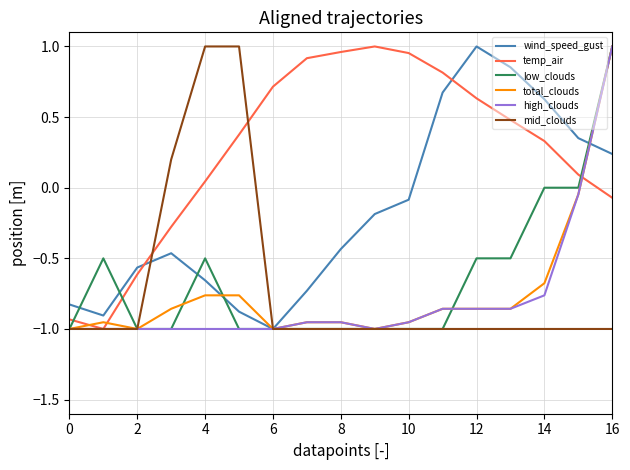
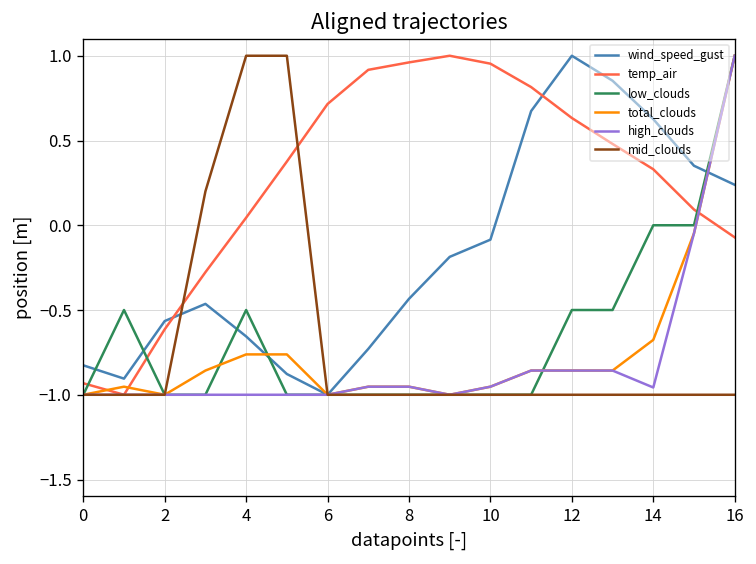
high_clouds, 14: -0.76 -> -0.96
